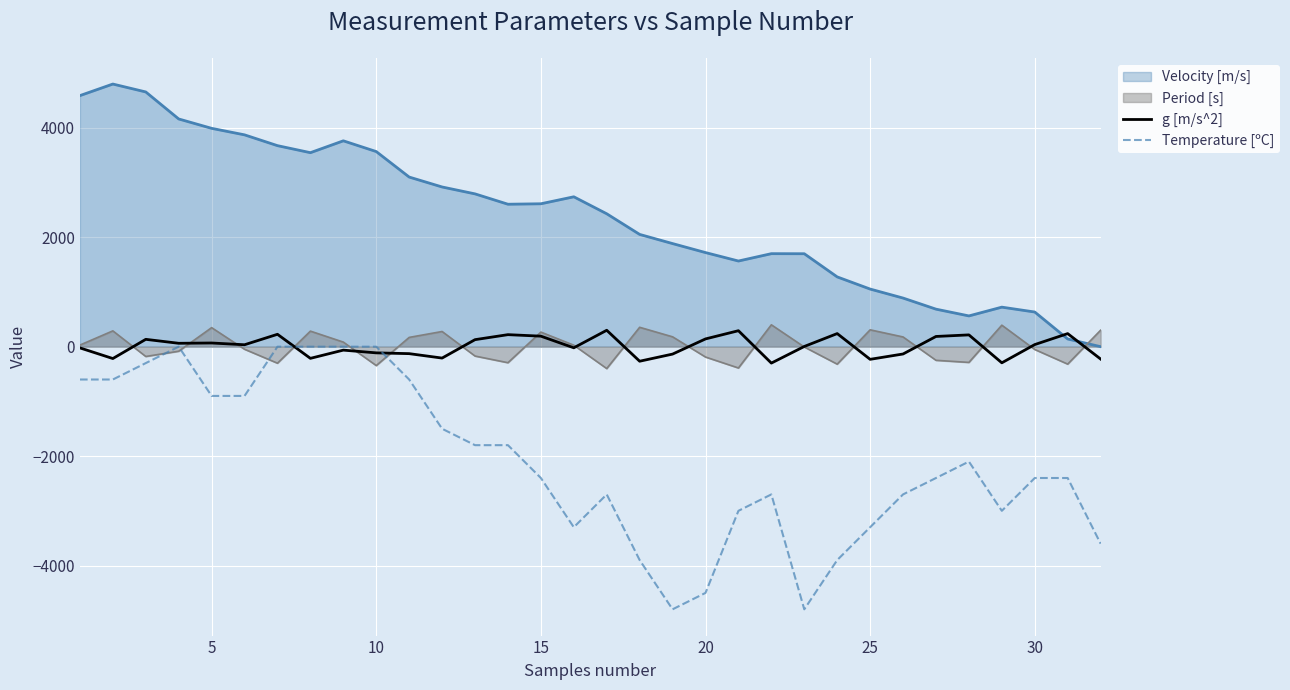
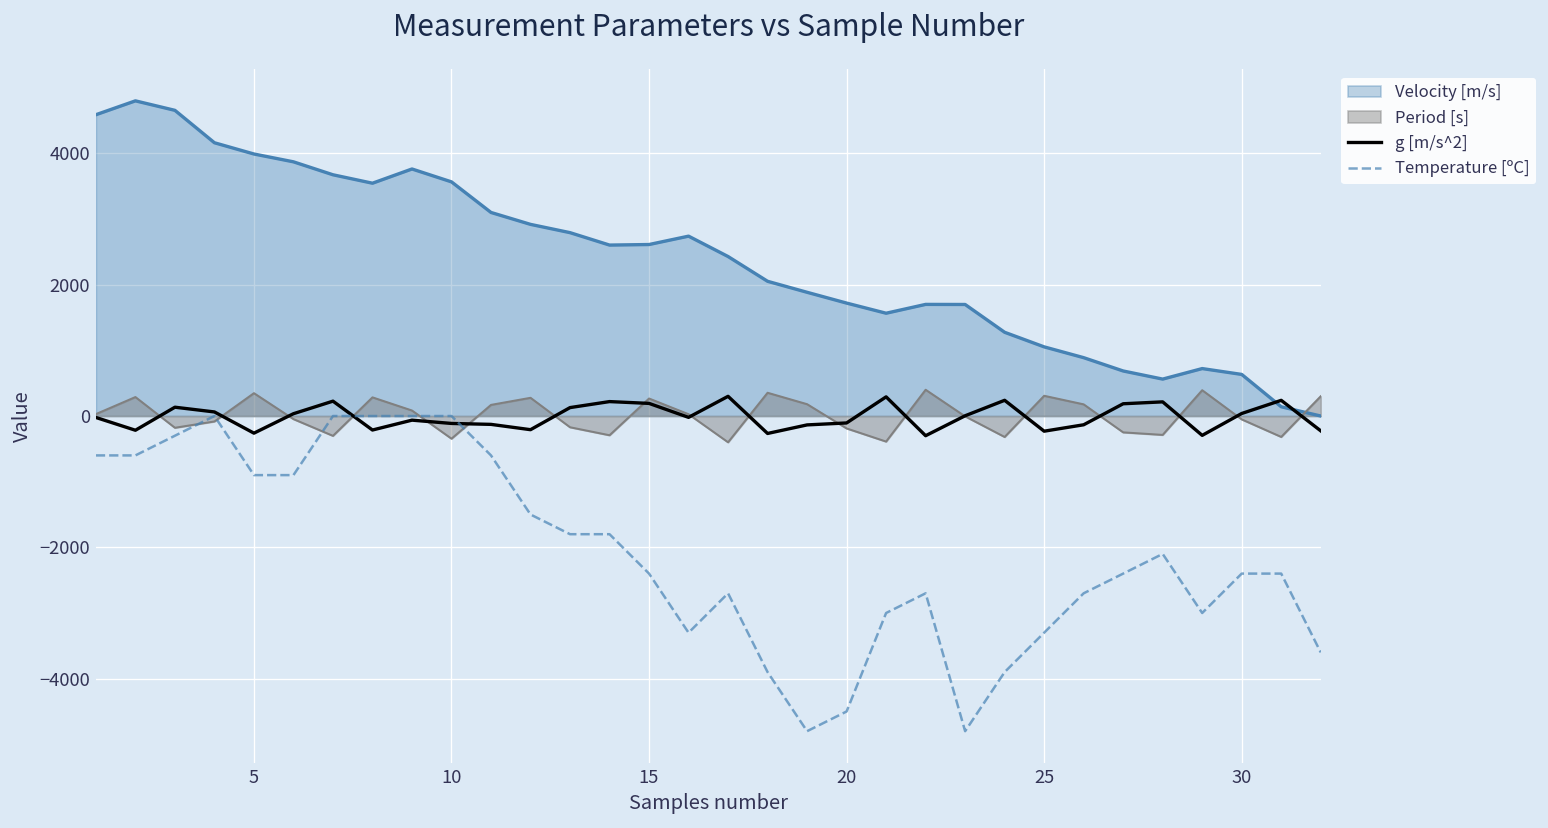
g [m/s^2], 5: 100 -> -300
g [m/s^2], 20: 100 -> -100
